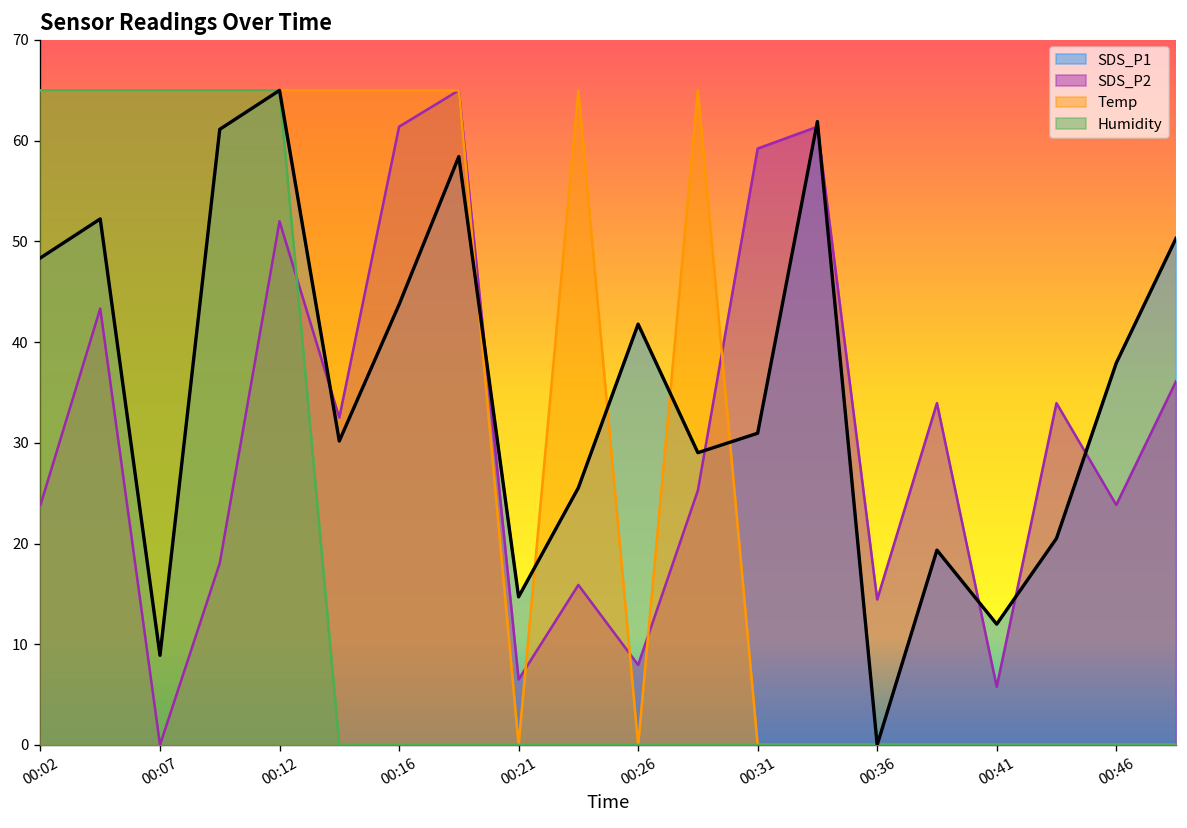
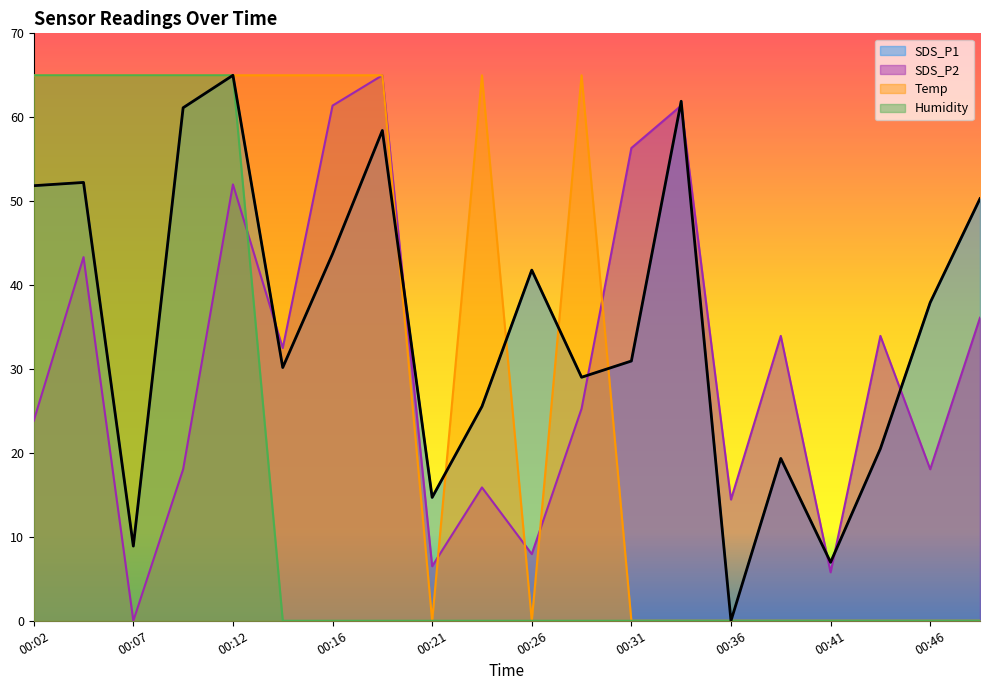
SDS_P1, 00:02: 48 -> 52
SDS_P2, 00:31: 59 -> 56
SDS_P1, 00:41: 12 -> 7
SDS_P2, 00:46: 24 -> 18
